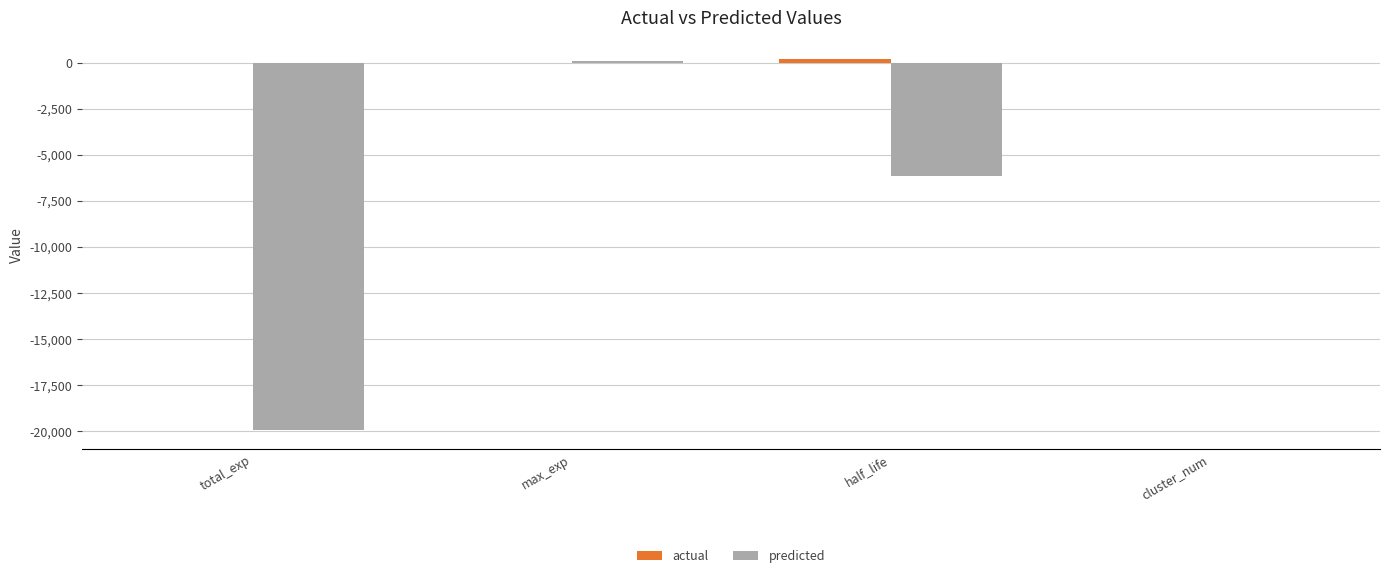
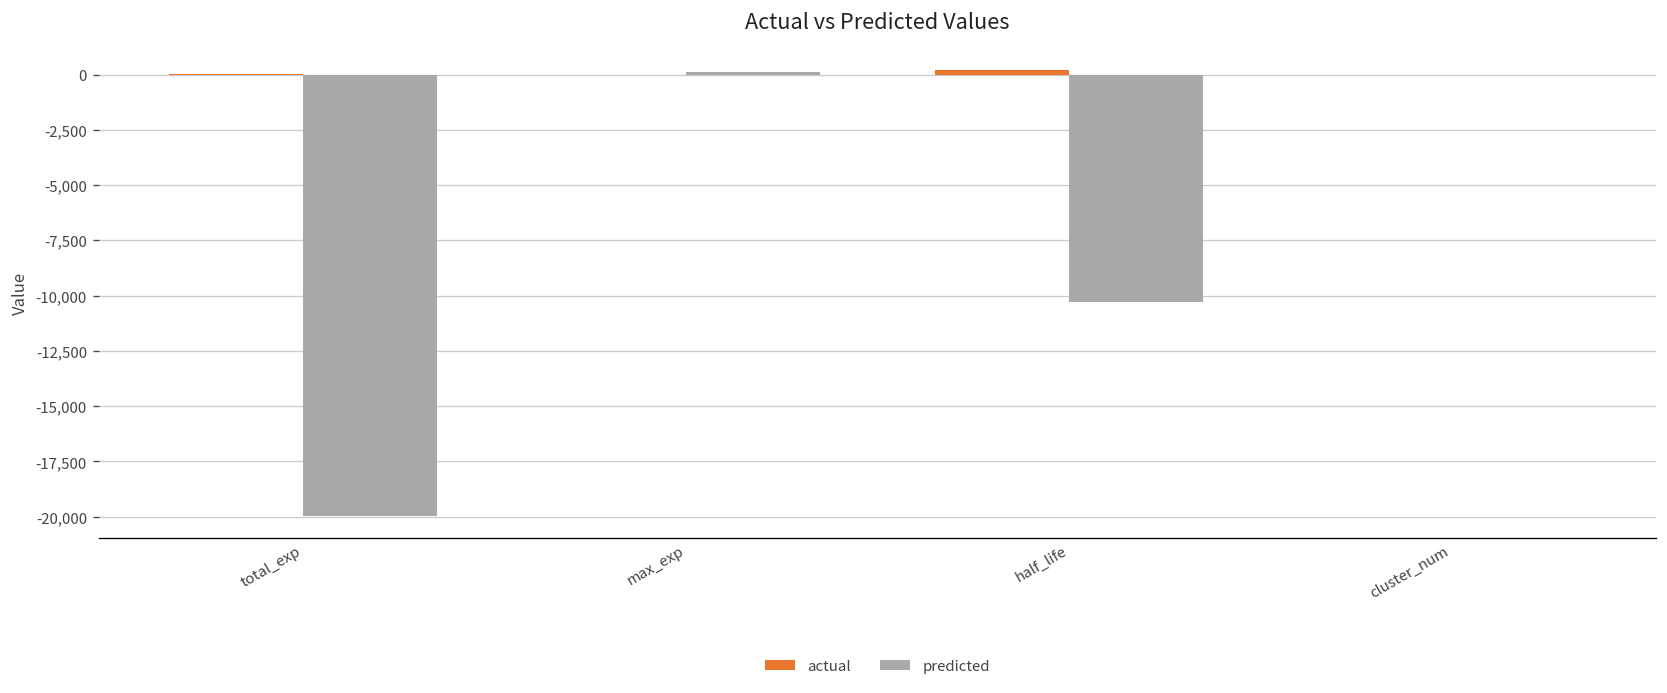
predicted, half_life: -6,200 -> -10,300
